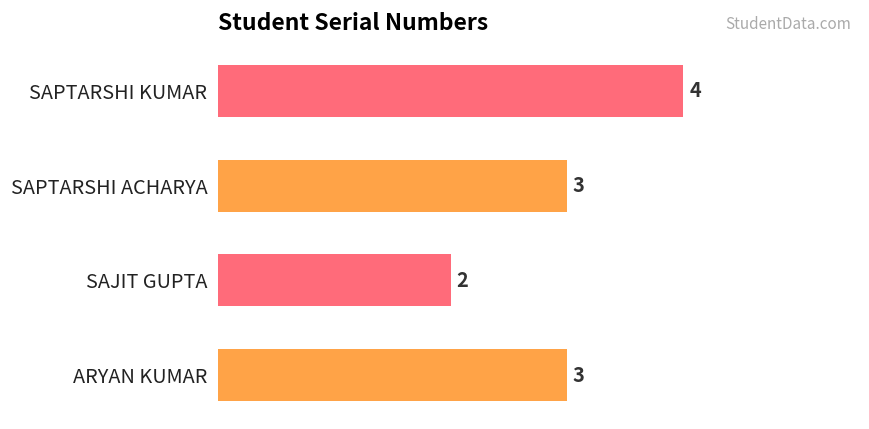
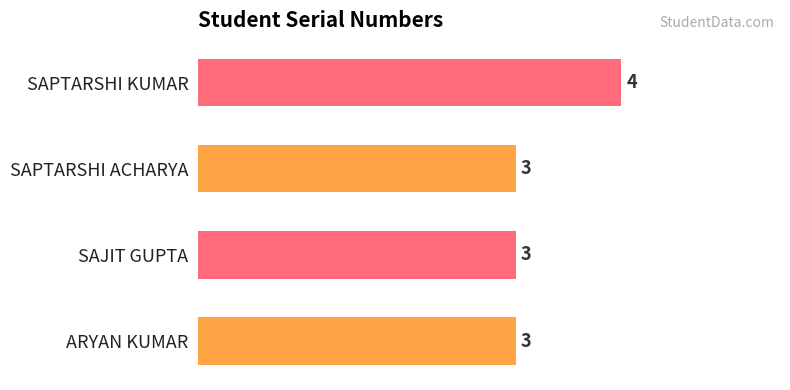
SAJIT GUPTA: 2 -> 3
